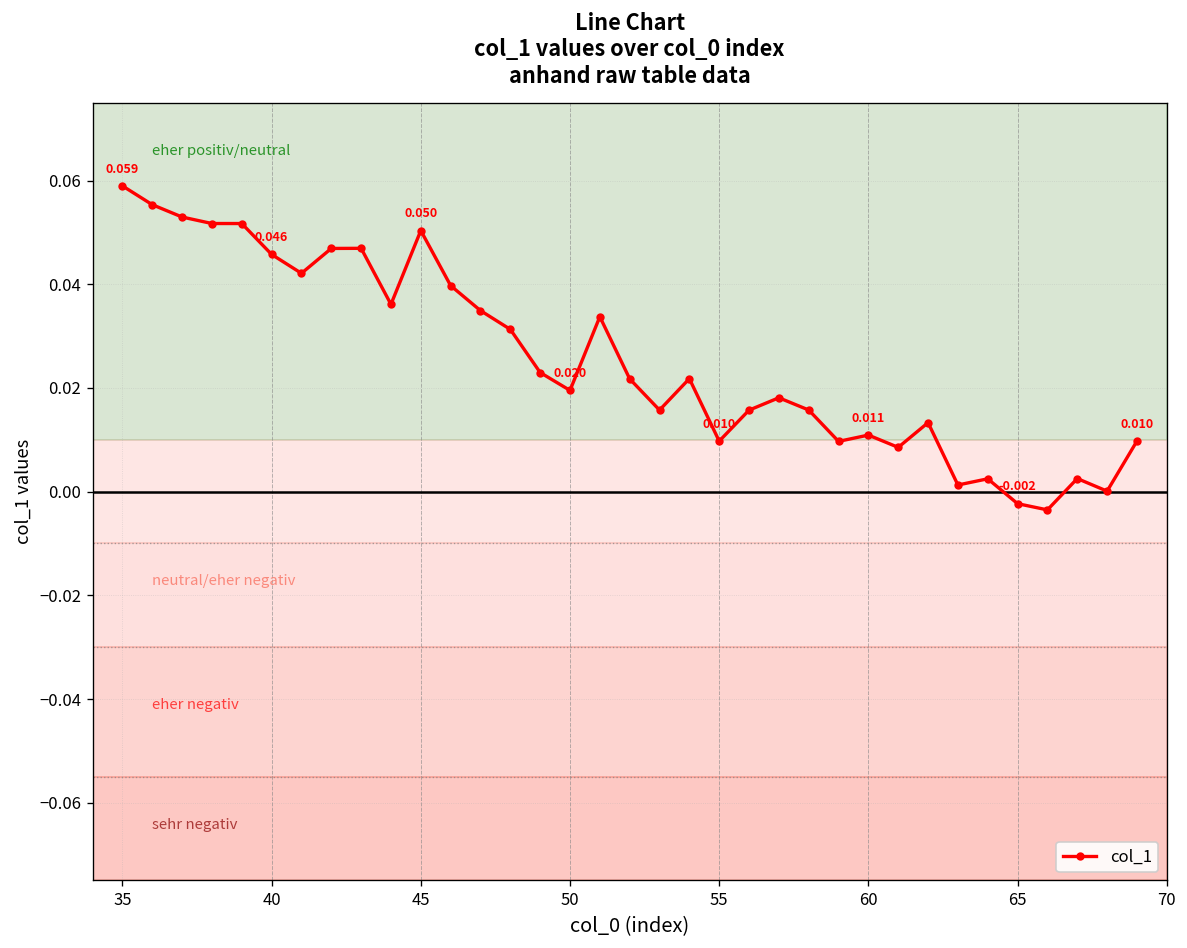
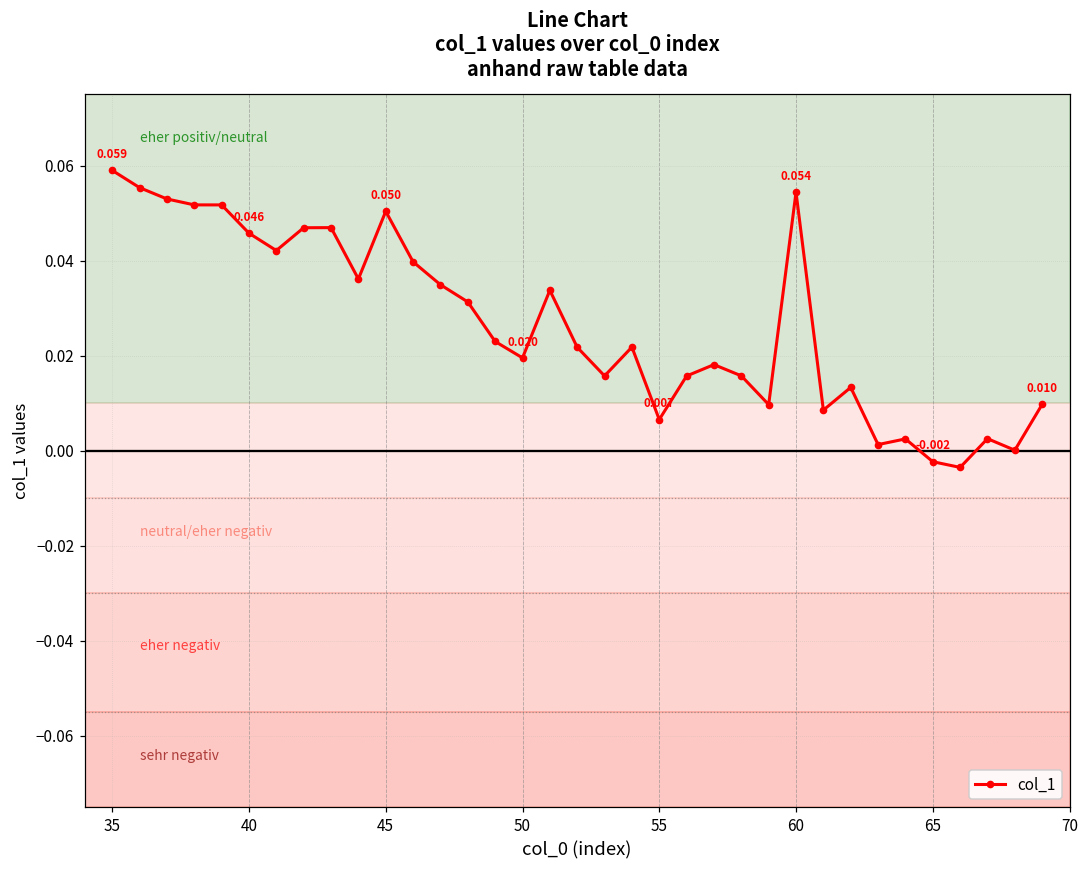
55: 0.010 -> 0.007
60: 0.011 -> 0.054
